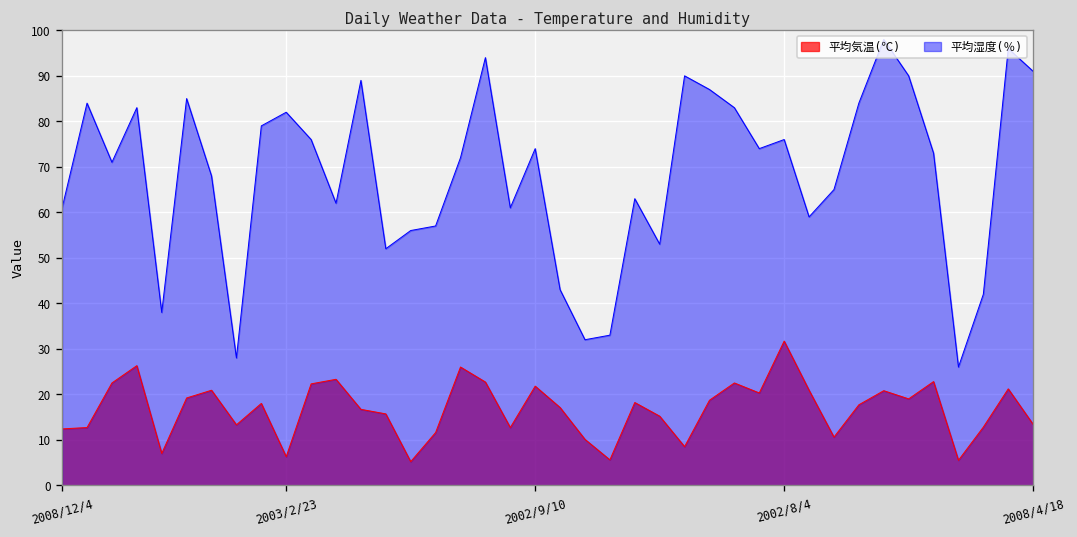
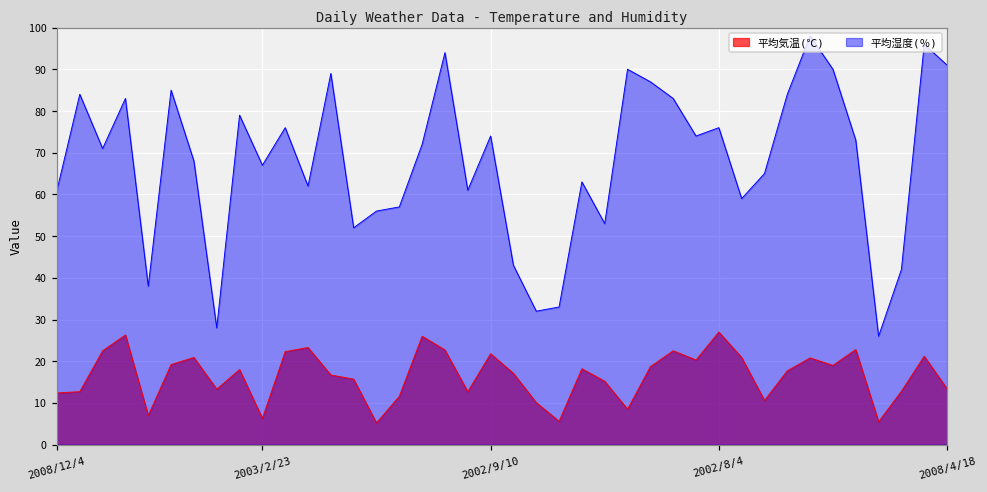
平均湿度(％), 2003/2/23: 82 -> 67
平均気温(℃), 2002/8/4: 32 -> 27
